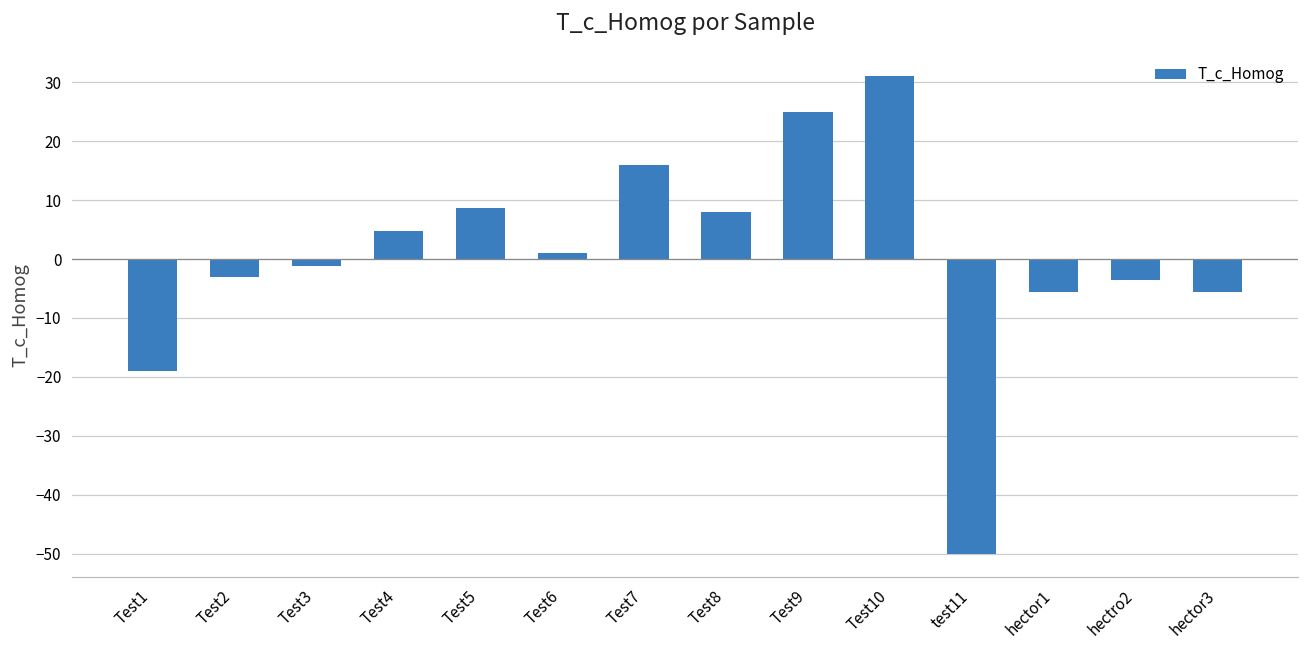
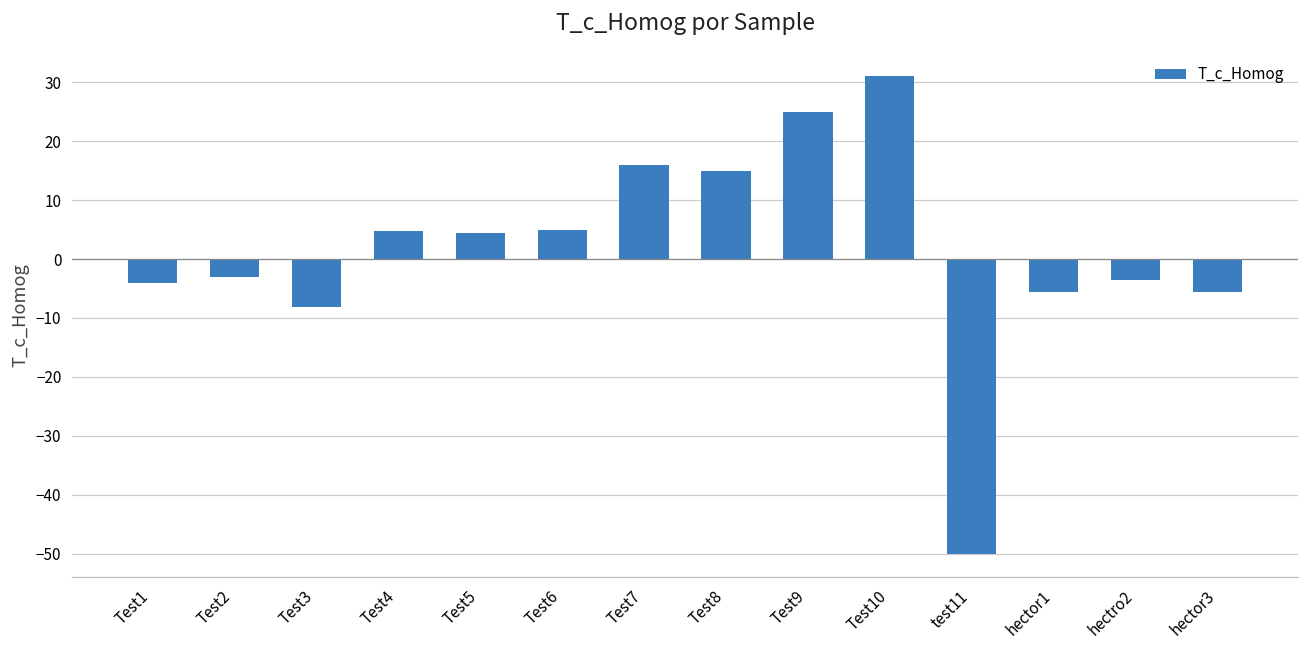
Test1: -19 -> -4
Test3: -1 -> -8
Test5: 9 -> 5
Test6: 1 -> 5
Test8: 8 -> 15
